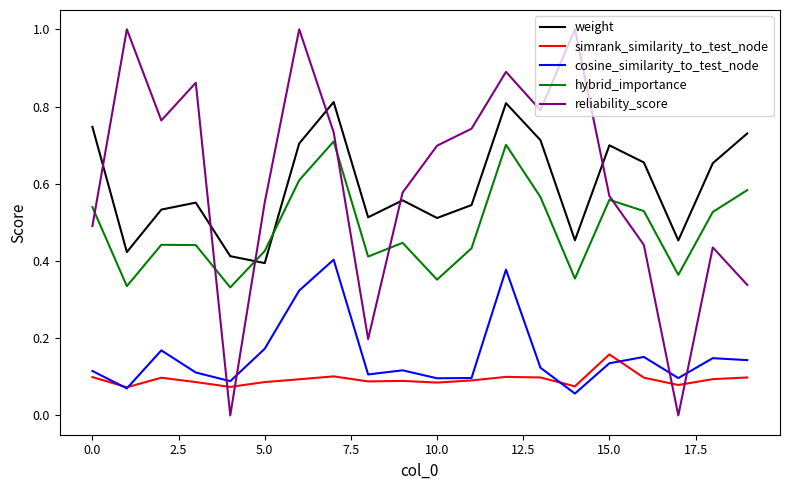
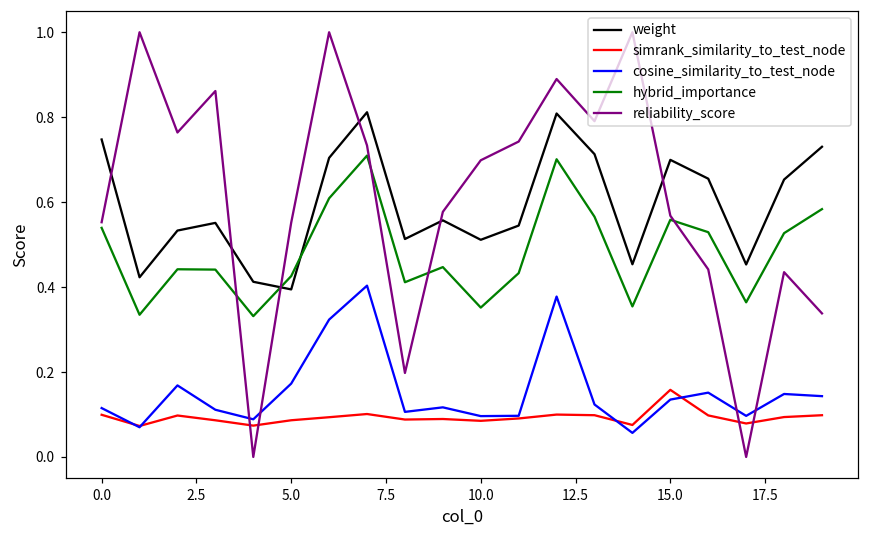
reliability_score, 0.0: 0.49 -> 0.55
